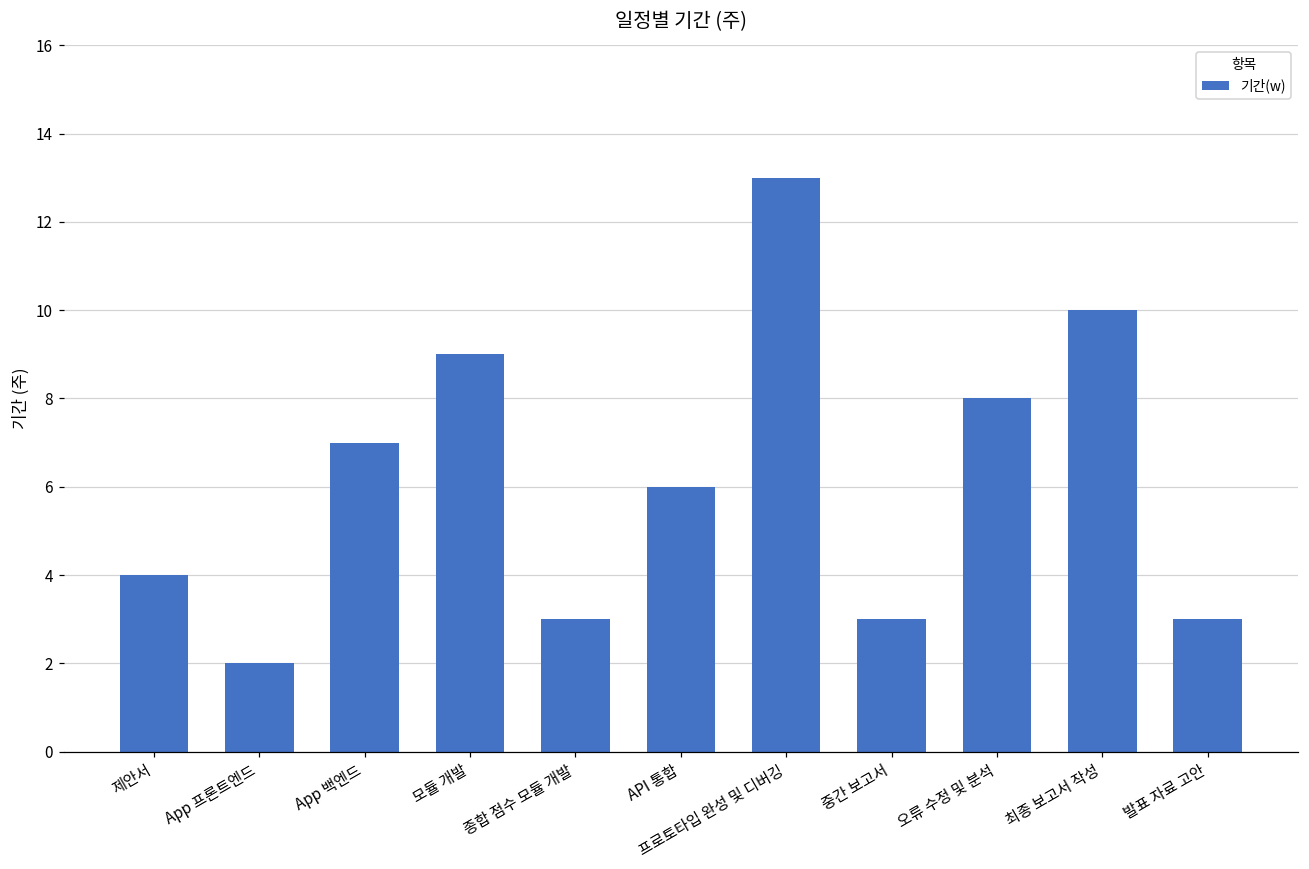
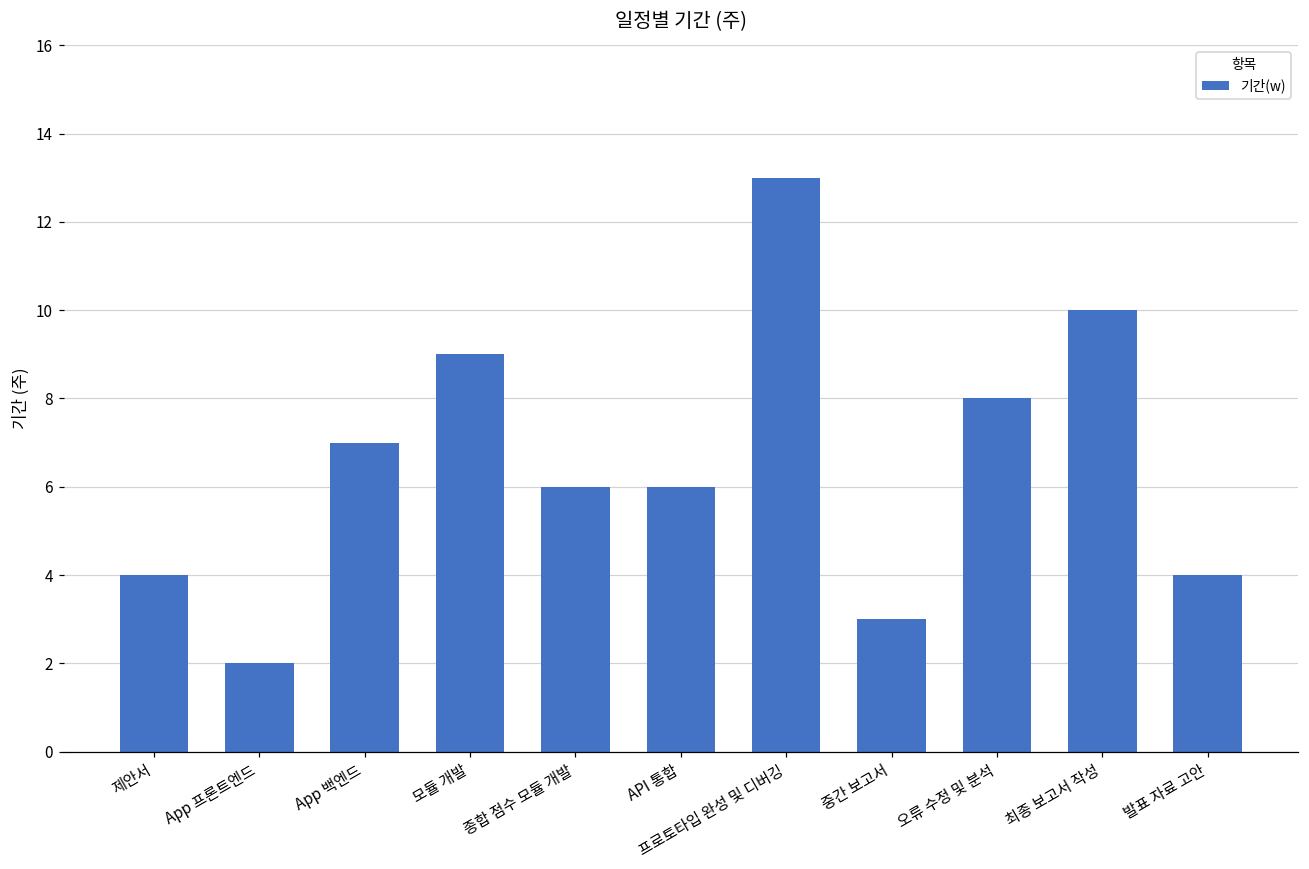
종합 점수 모듈 개발: 3 -> 6
발표 자료 고안: 3 -> 4
